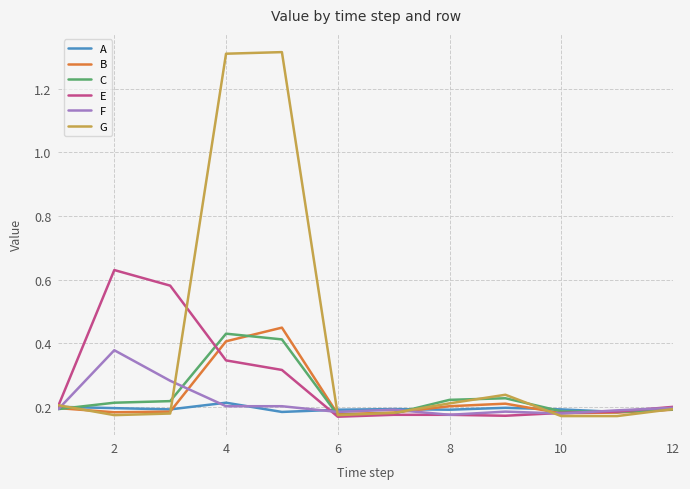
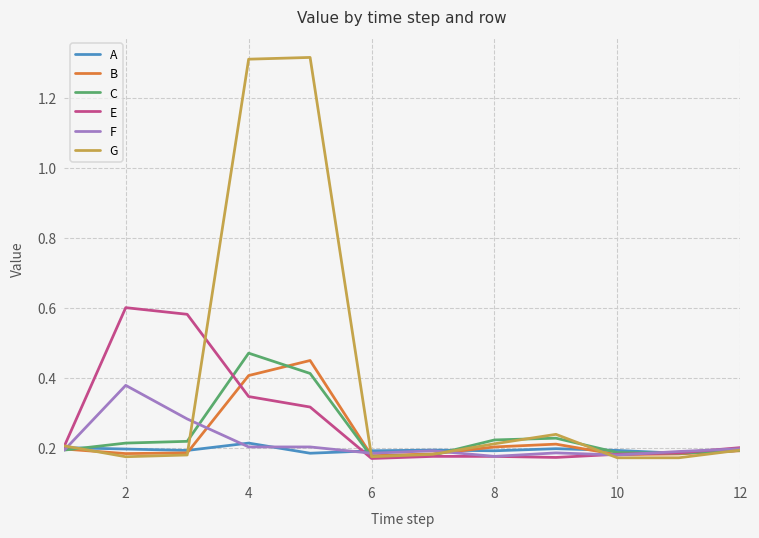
E, 2: 0.63 -> 0.60
C, 4: 0.43 -> 0.47
